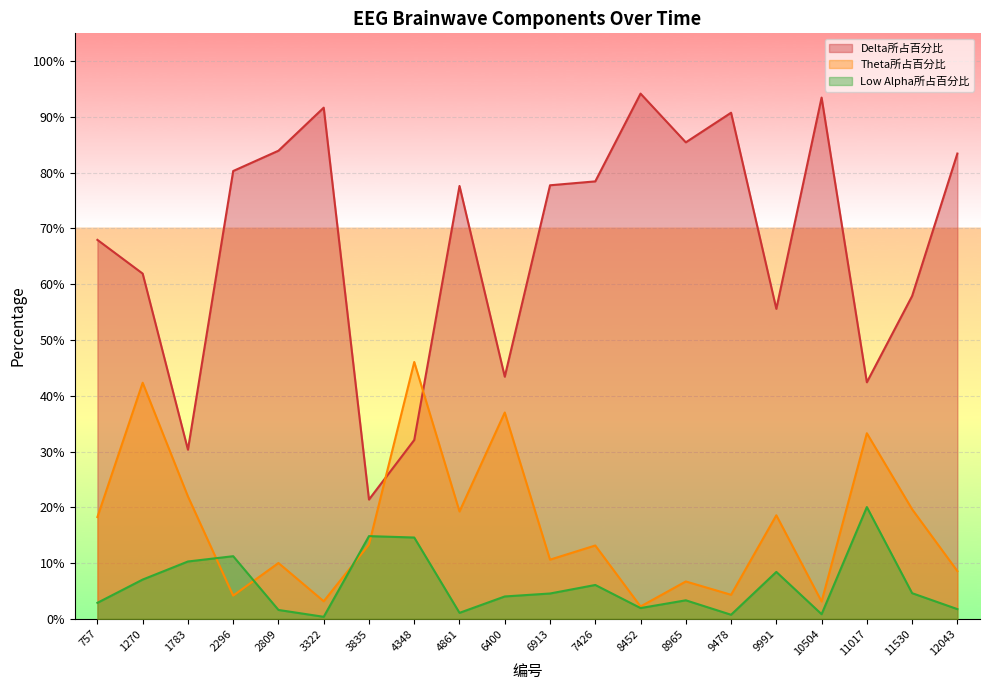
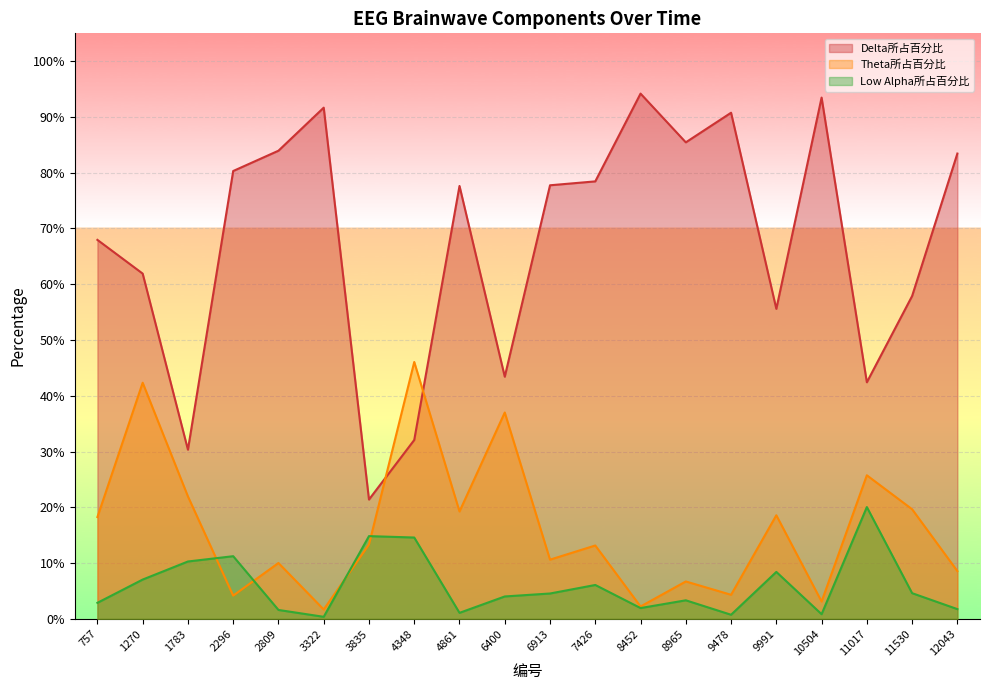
Theta所占百分比, 3322: 3% -> 2%
Theta所占百分比, 11017: 33% -> 26%
